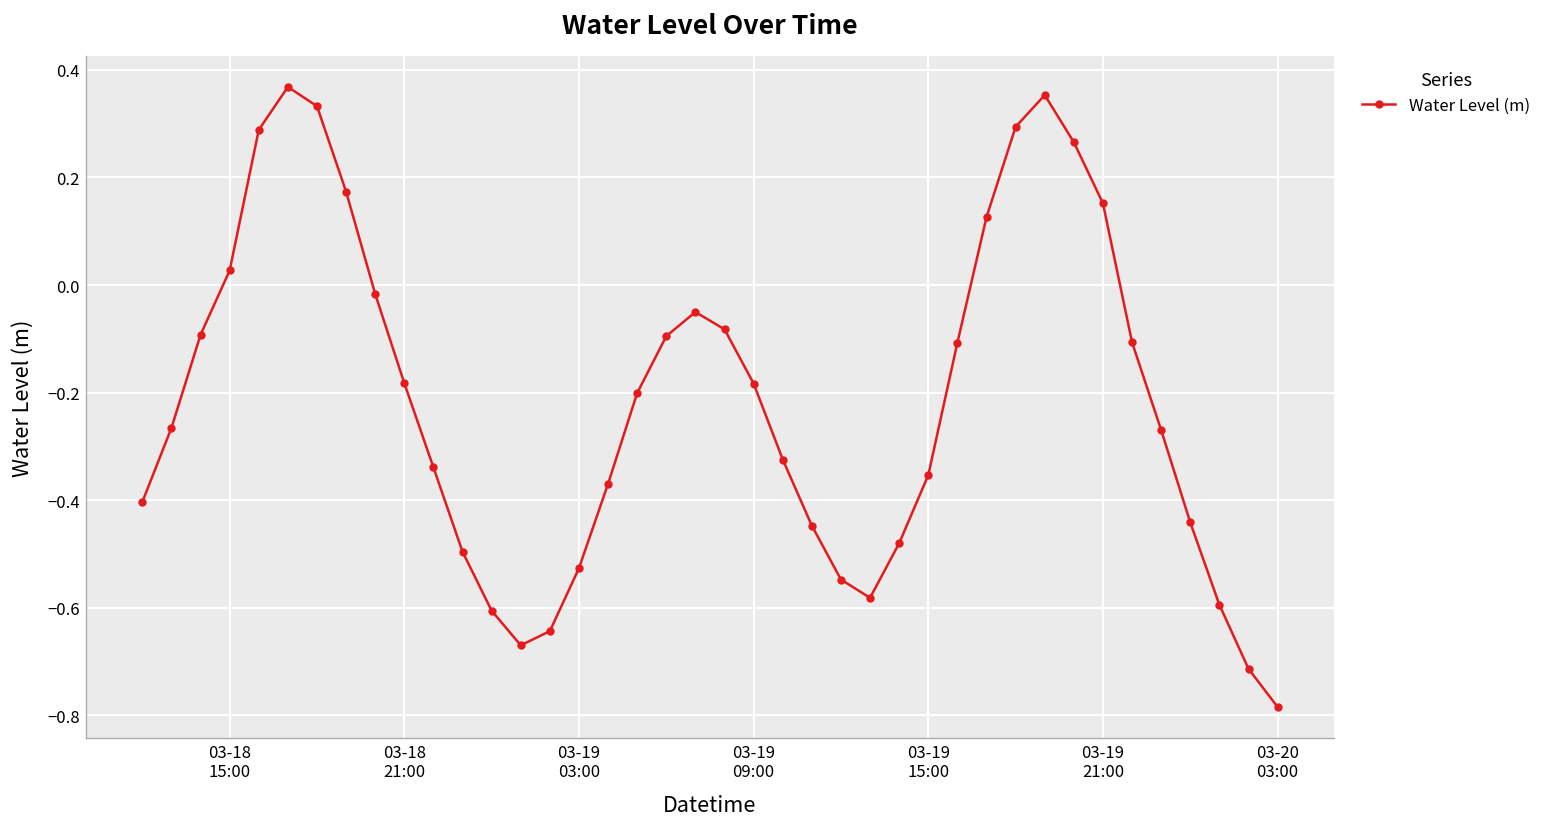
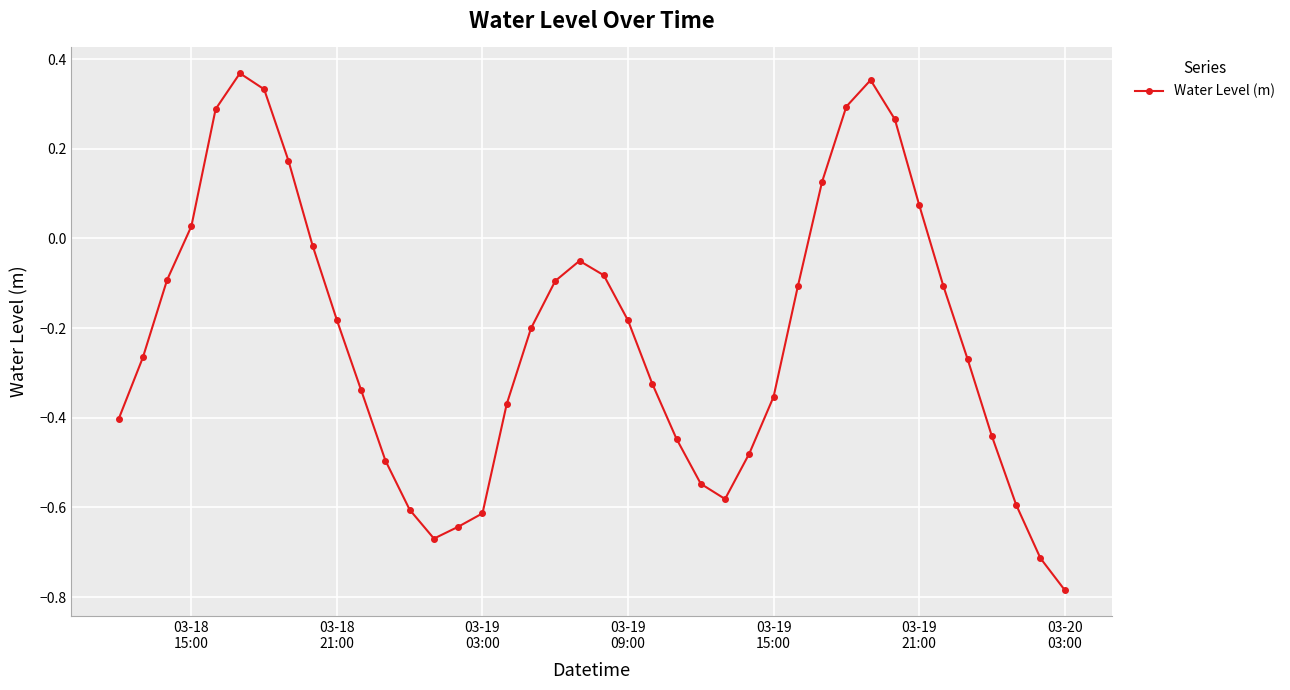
03-19 03:00: -0.53 -> -0.61
03-19 21:00: 0.15 -> 0.07
